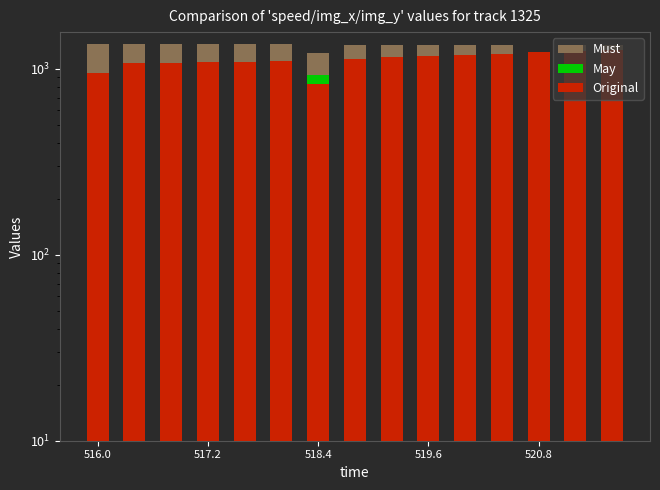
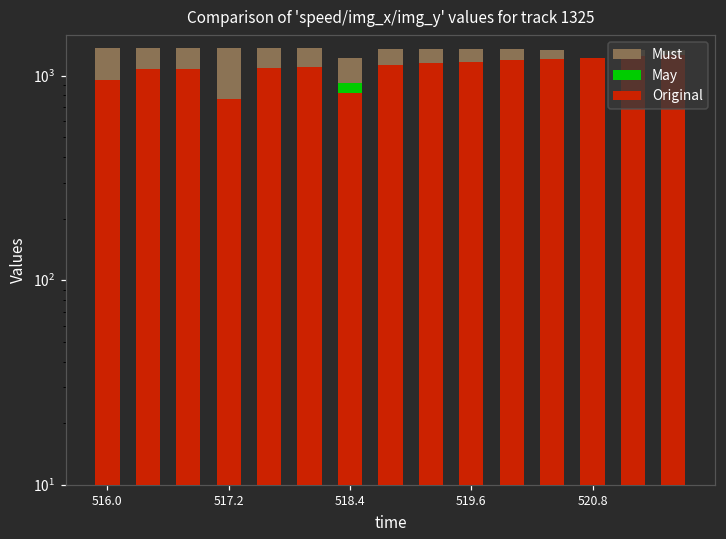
Original, 517.2: 1100 -> 770
